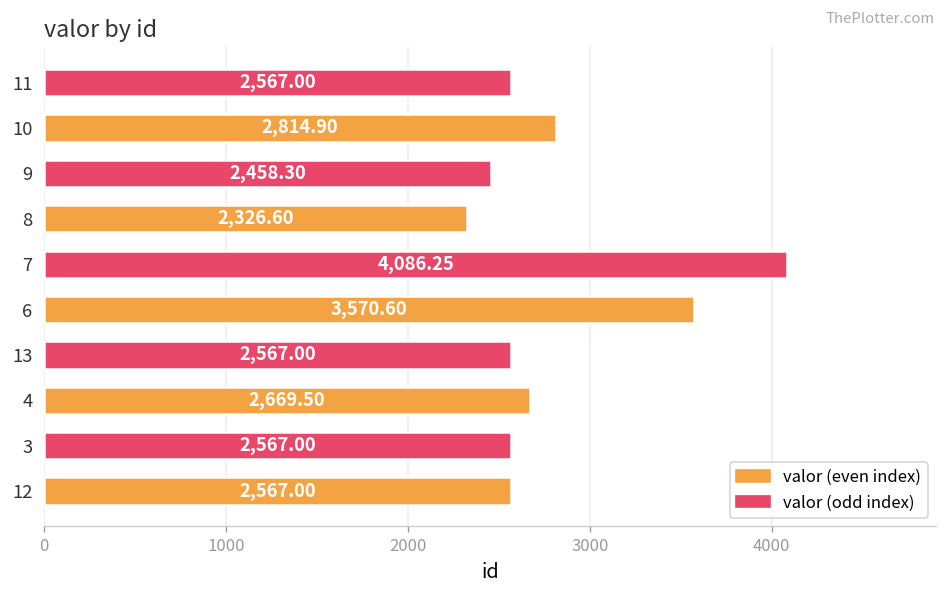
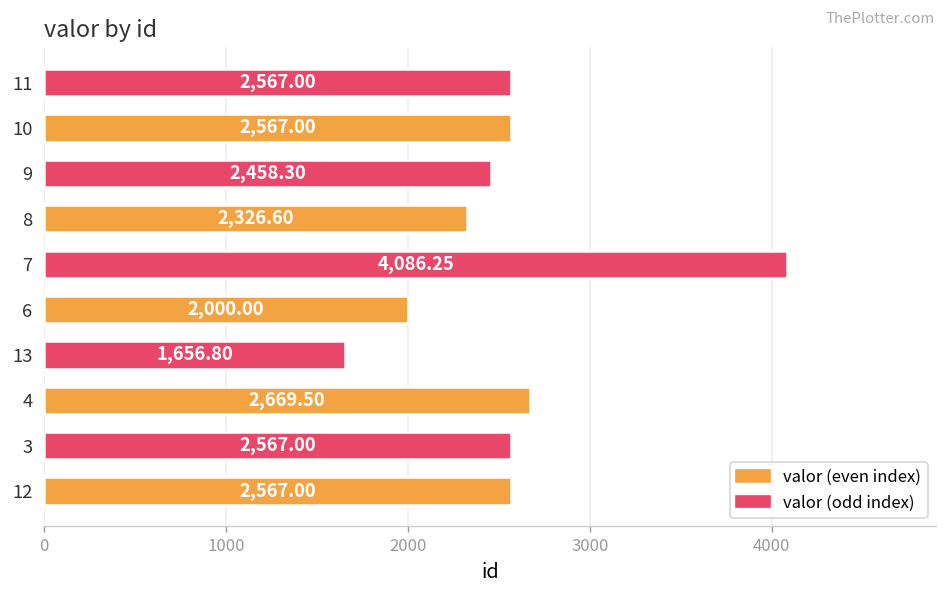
10: 2,814.90 -> 2,567.00
6: 3,570.60 -> 2,000.00
13: 2,567.00 -> 1,656.80
